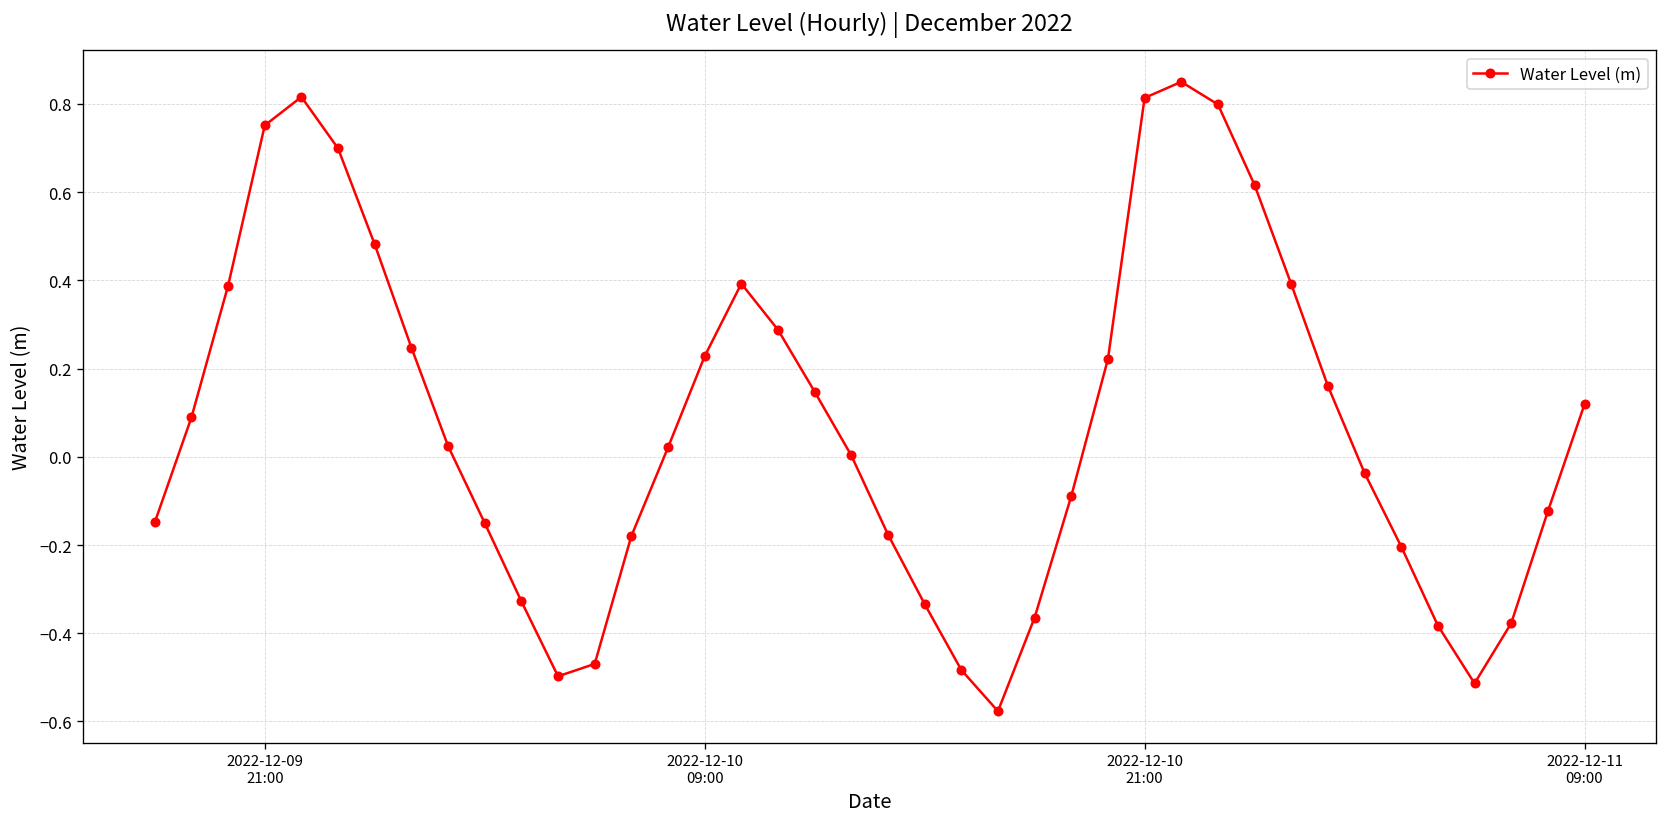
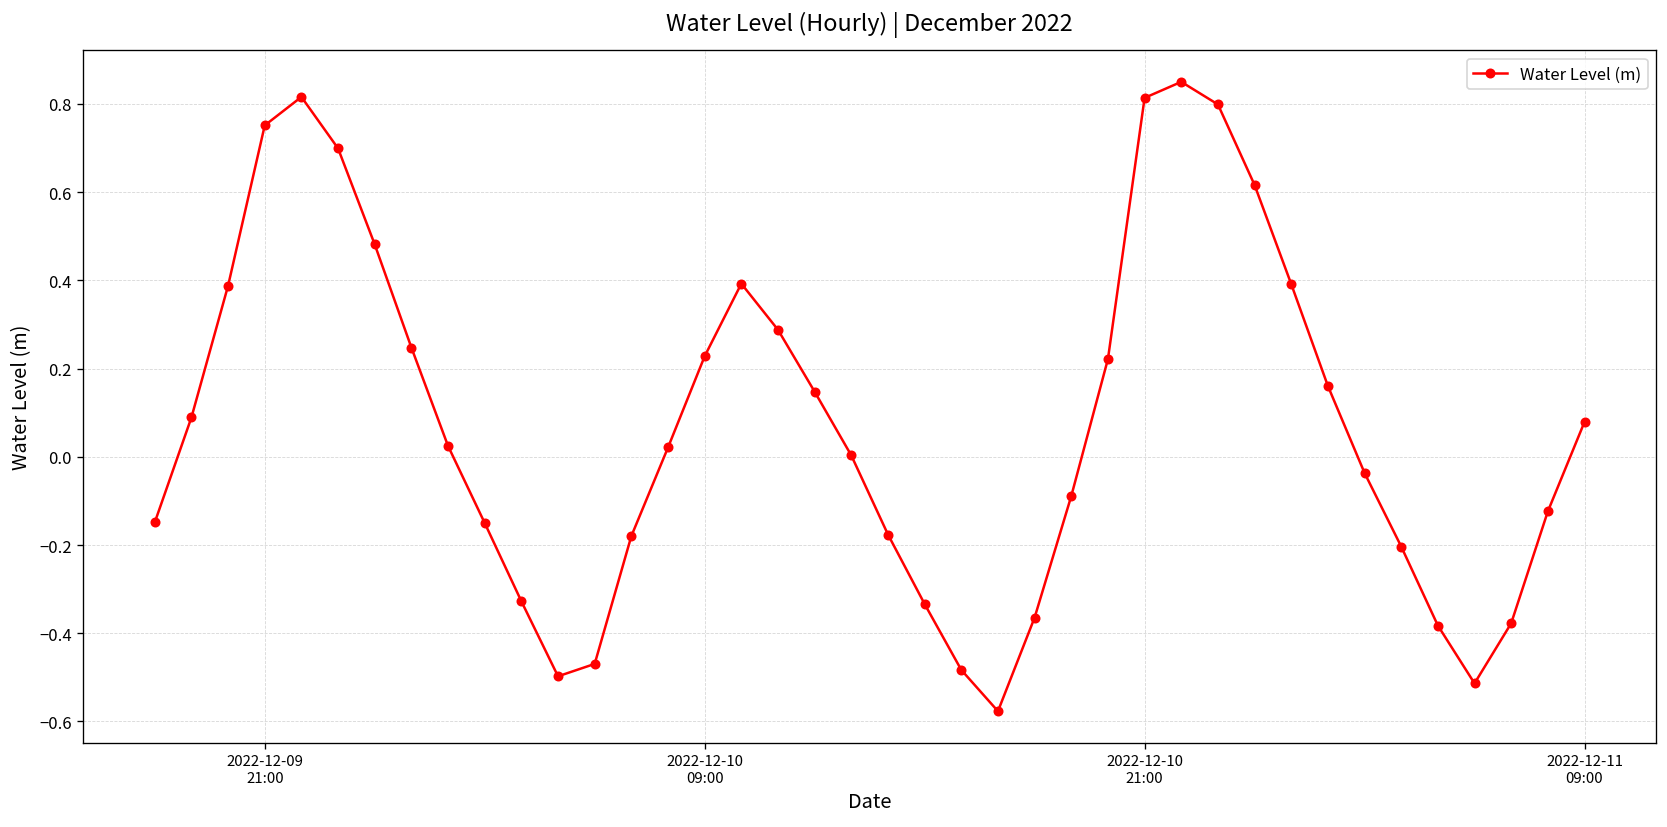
2022-12-11 09:00: 0.12 -> 0.08
